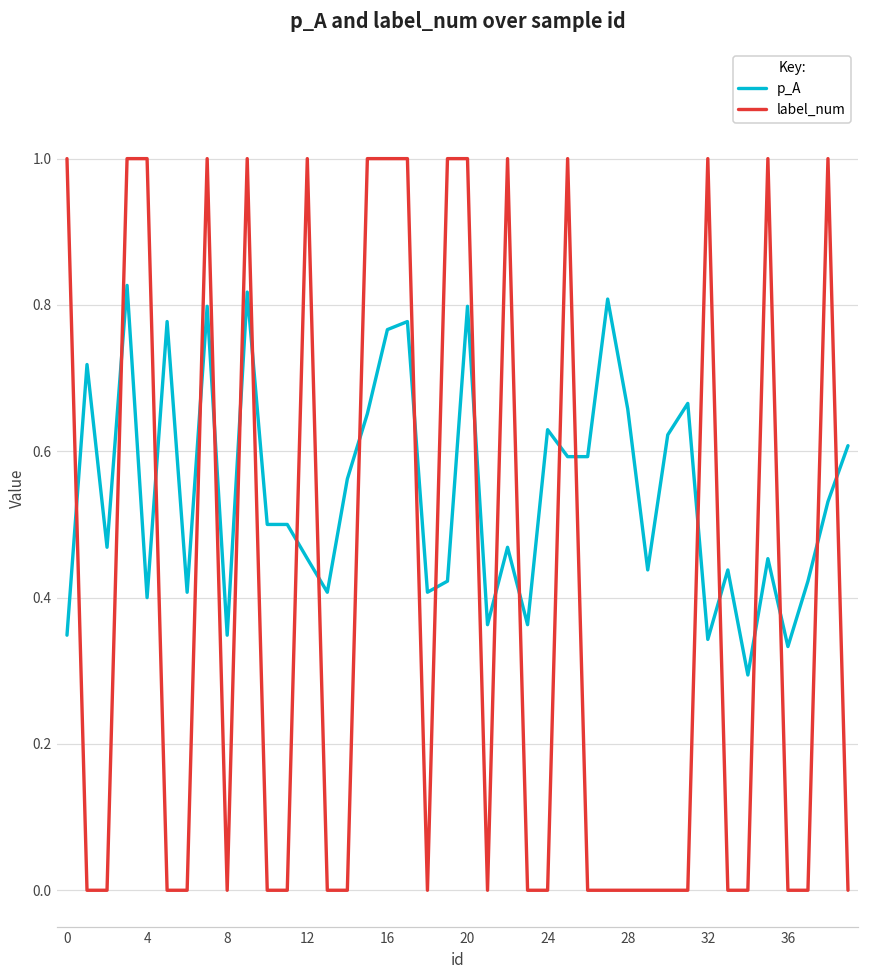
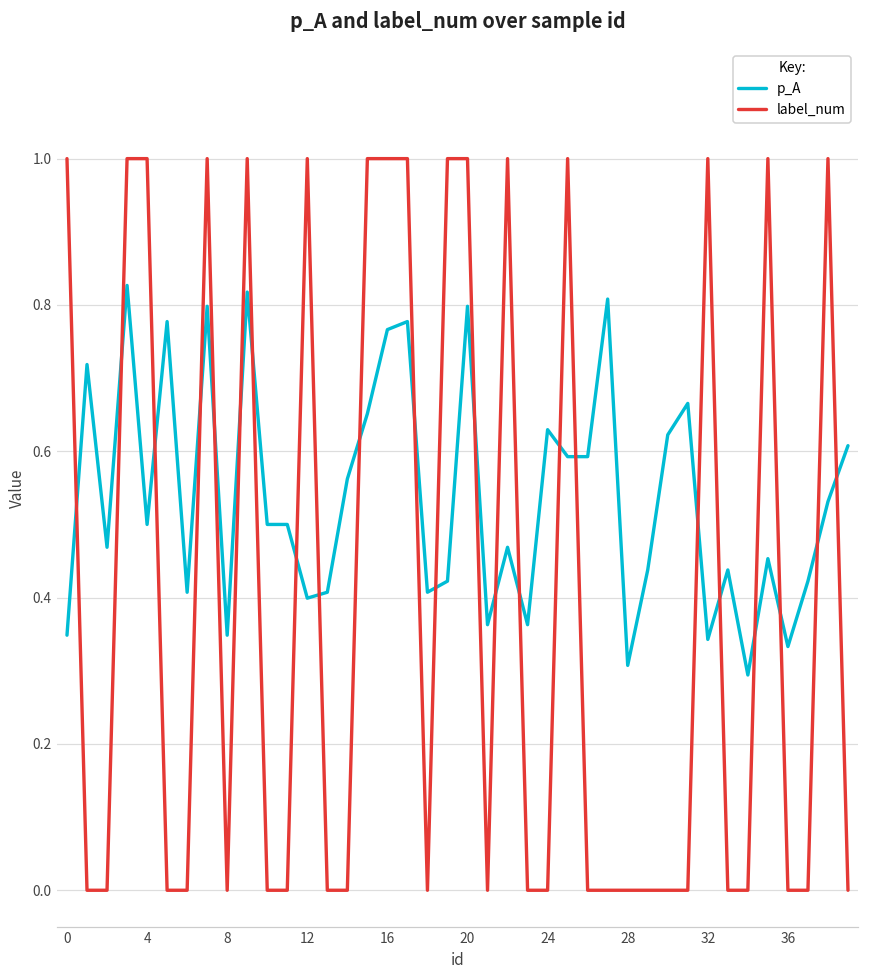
p_A, 4: 0.4 -> 0.5
p_A, 12: 0.45 -> 0.40
p_A, 28: 0.66 -> 0.31
